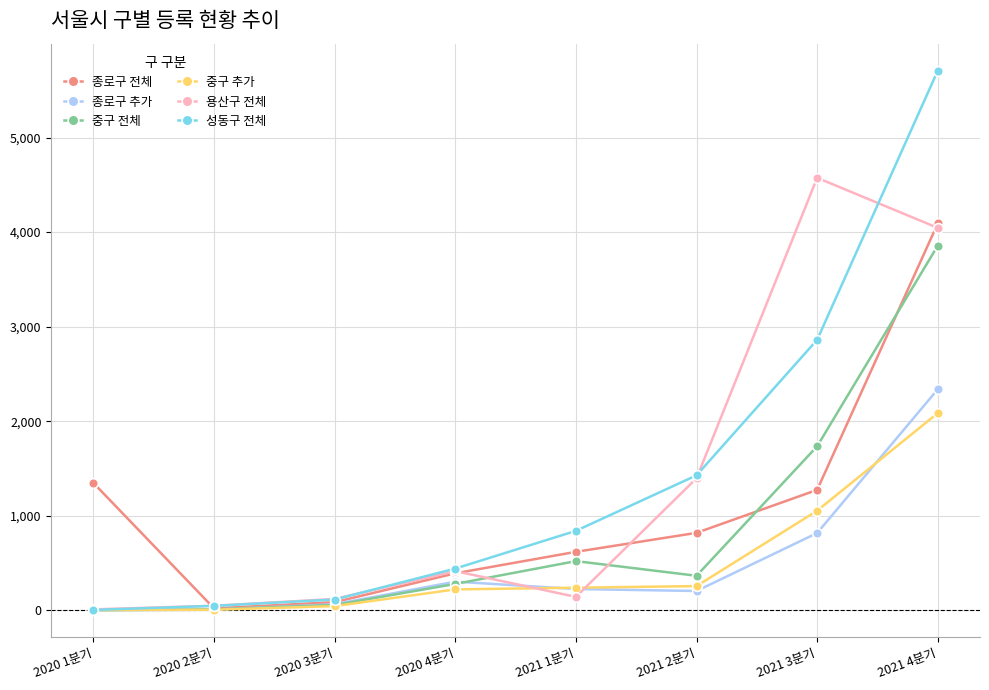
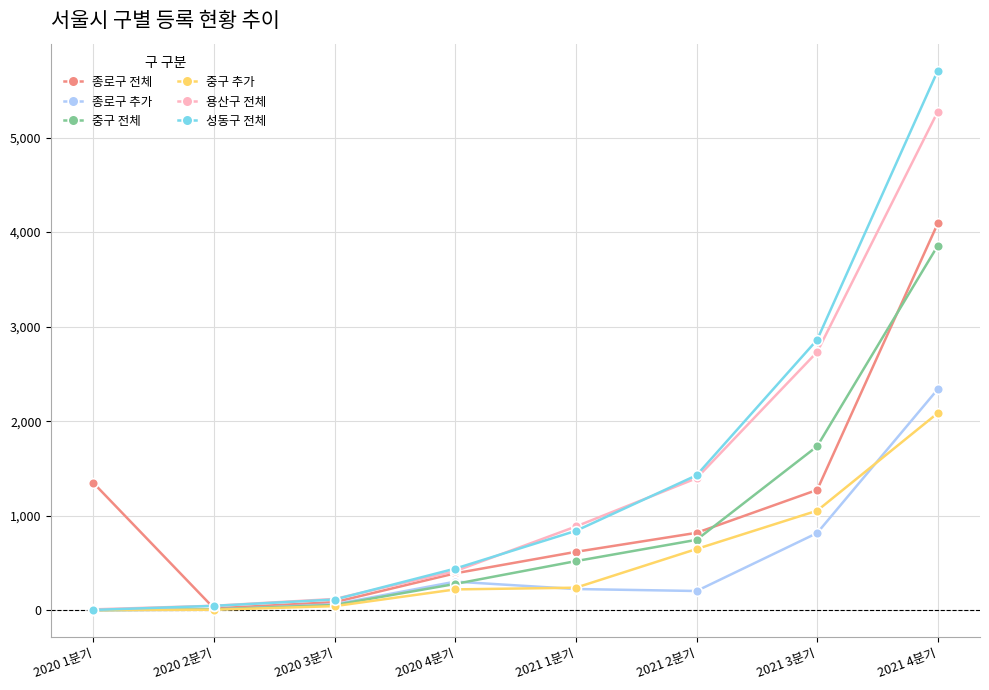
용산구 전체, 2021 1분기: 100 -> 900
중구 전체, 2021 2분기: 400 -> 700
중구 추가, 2021 2분기: 300 -> 700
용산구 전체, 2021 3분기: 4,600 -> 2,700
용산구 전체, 2021 4분기: 4,000 -> 5,300
